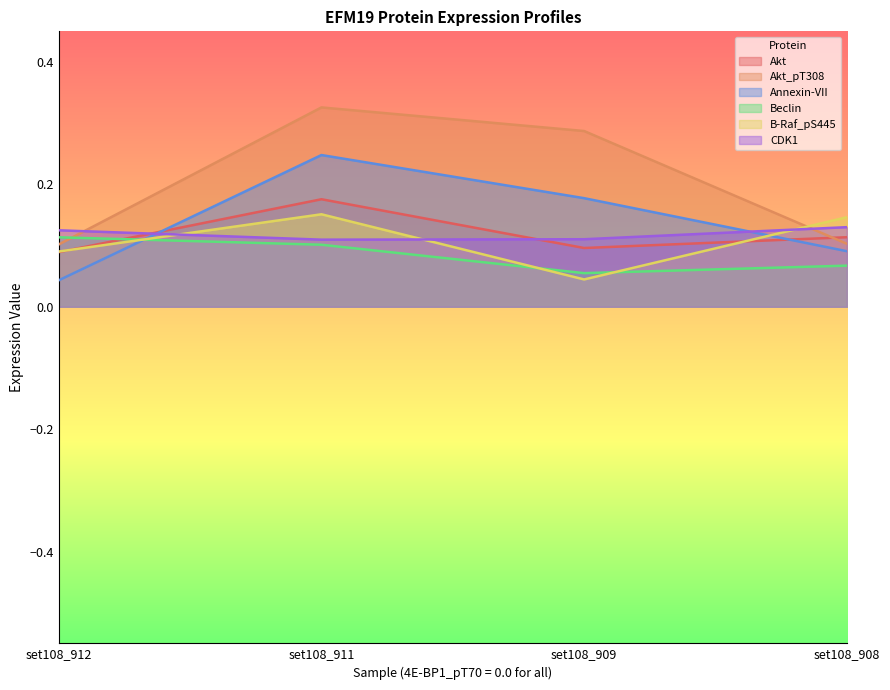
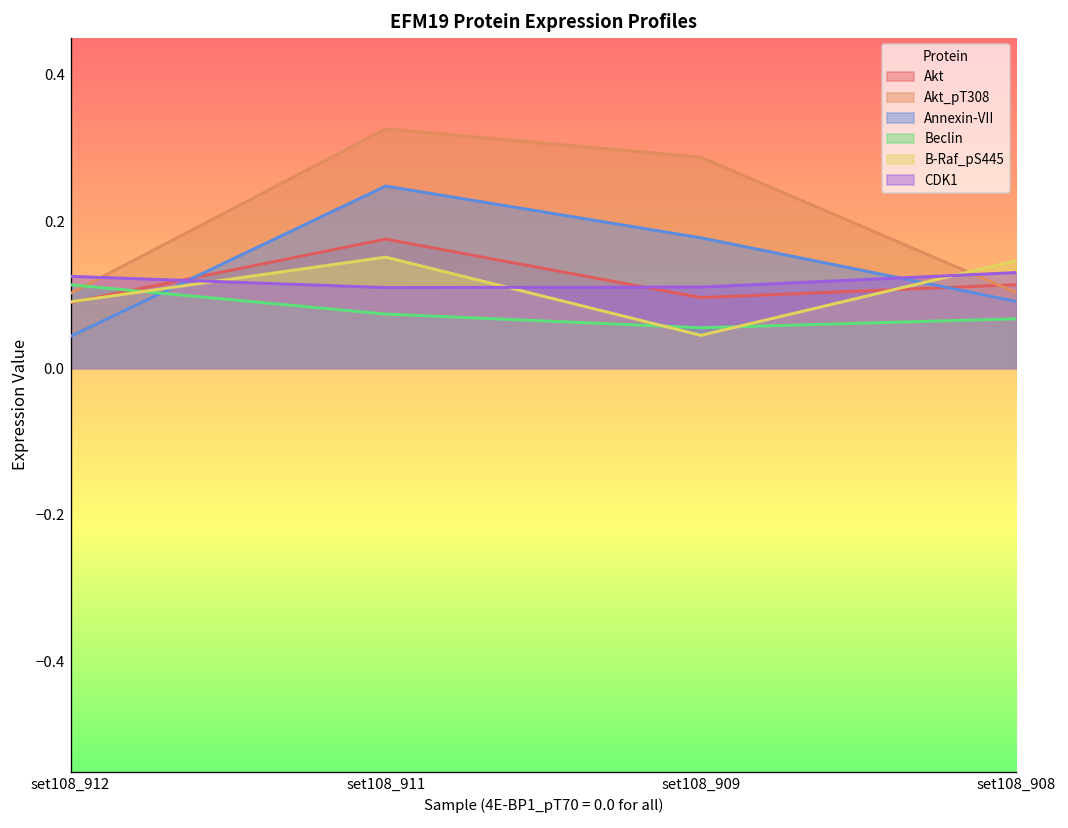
Beclin, set108_911: 0.10 -> 0.07
